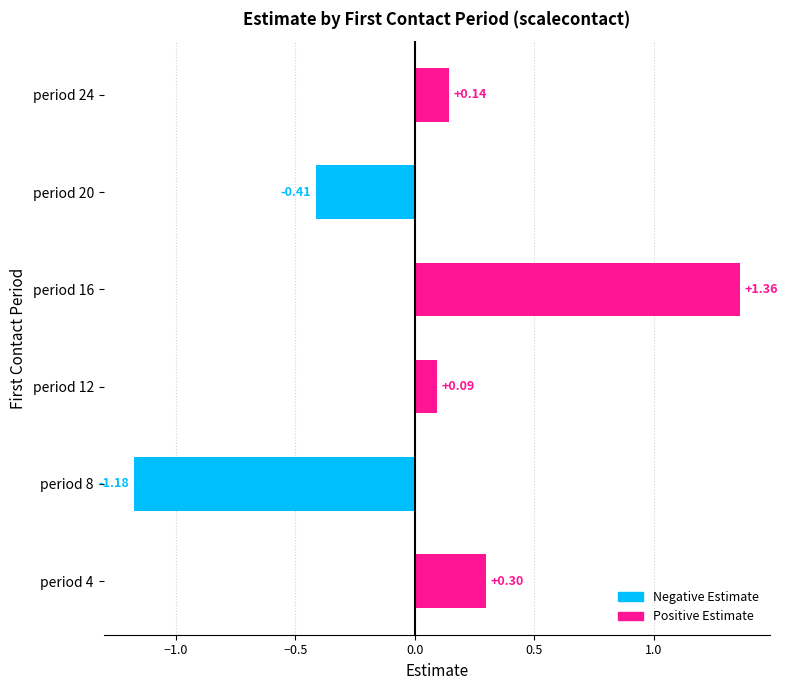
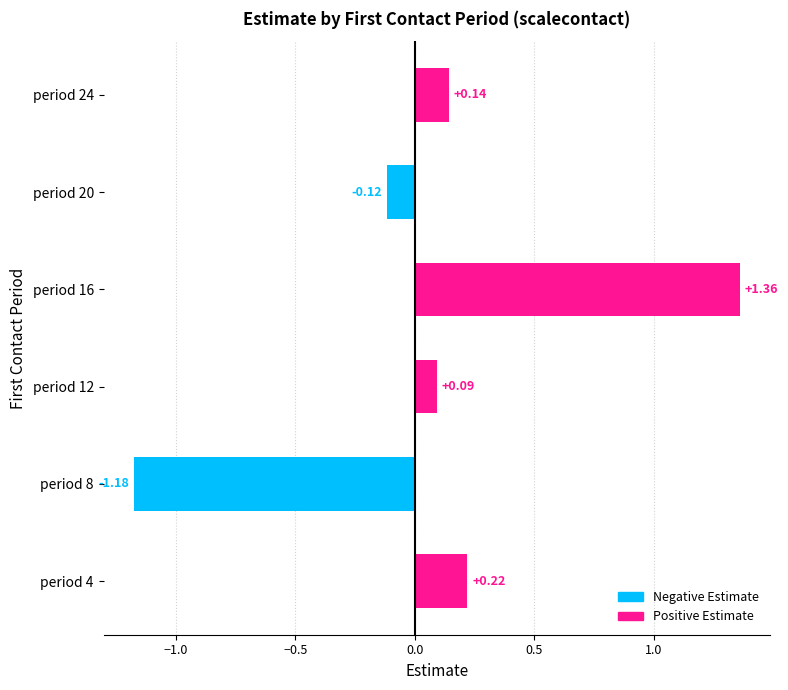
period 20: -0.41 -> -0.12
period 4: +0.30 -> +0.22
